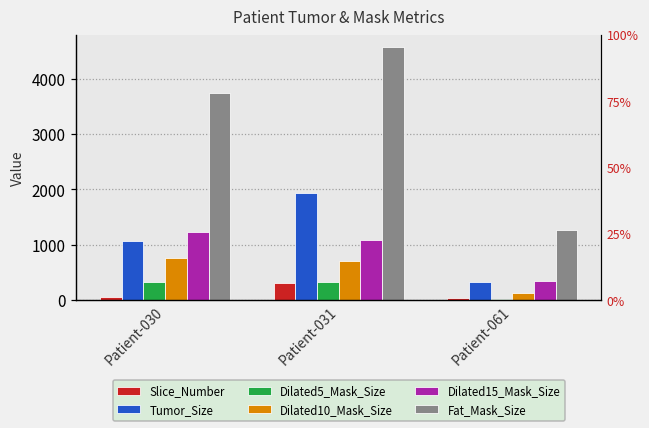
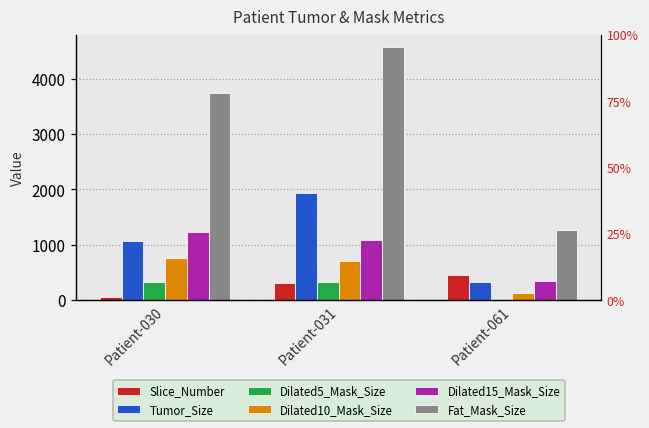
Slice_Number, Patient-061: 0 -> 400
